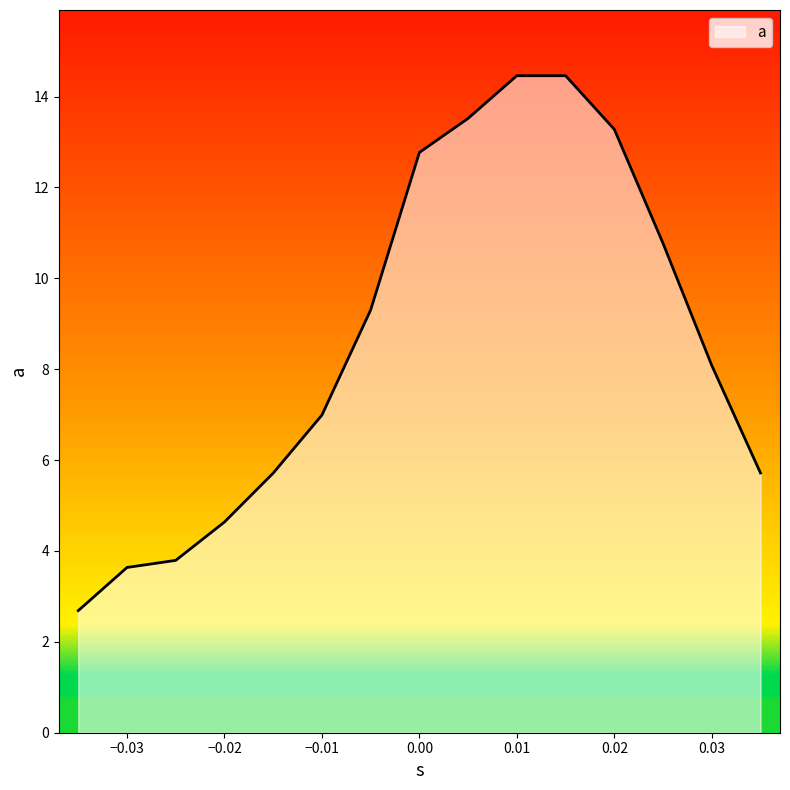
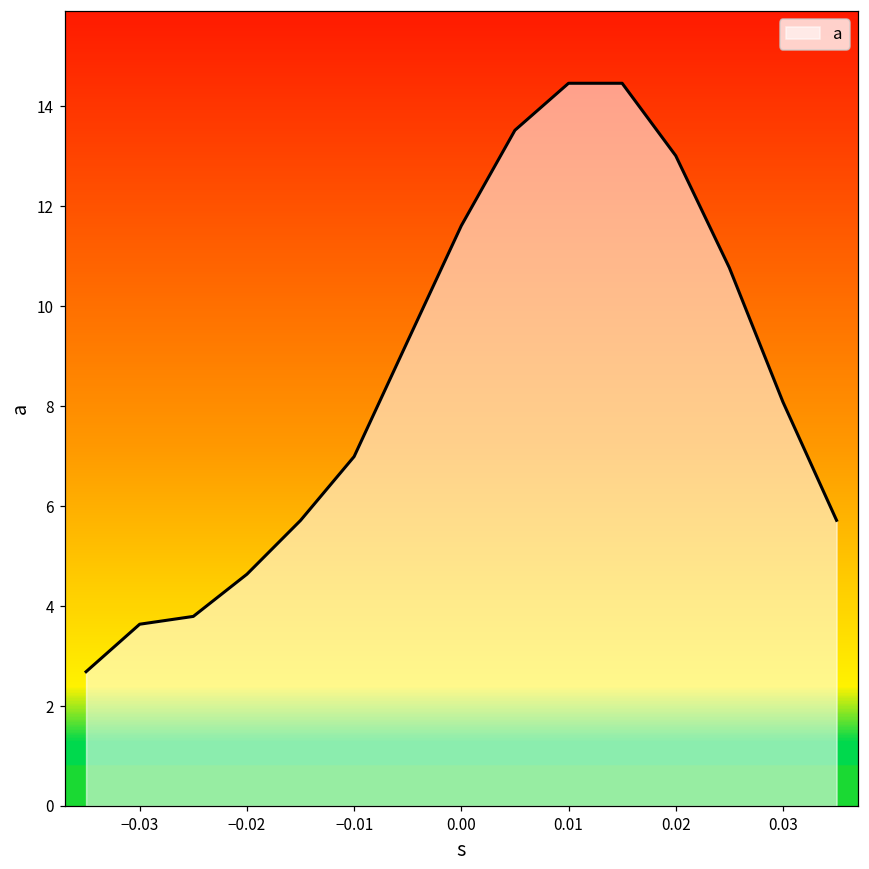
0.00: 12.8 -> 11.6
0.02: 13.3 -> 13.0
